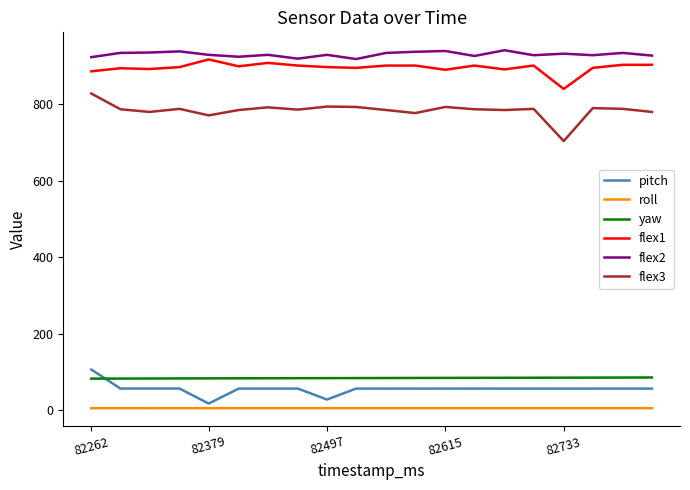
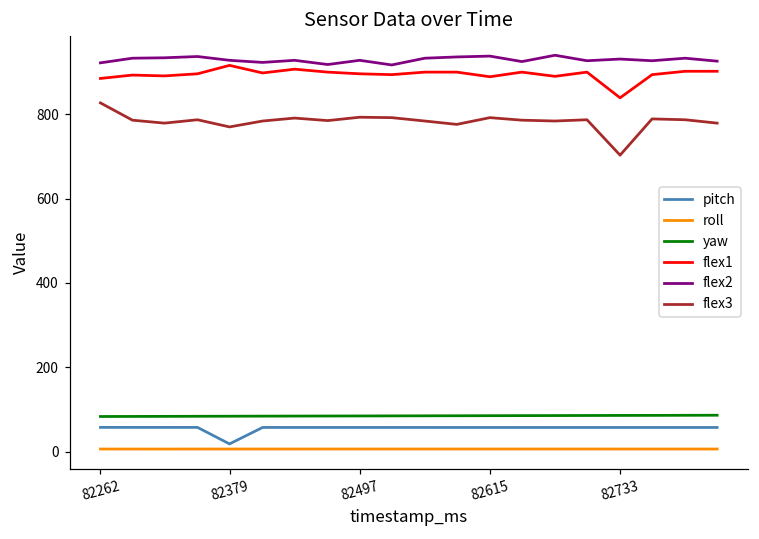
pitch, 82262: 110 -> 60
pitch, 82497: 30 -> 60
